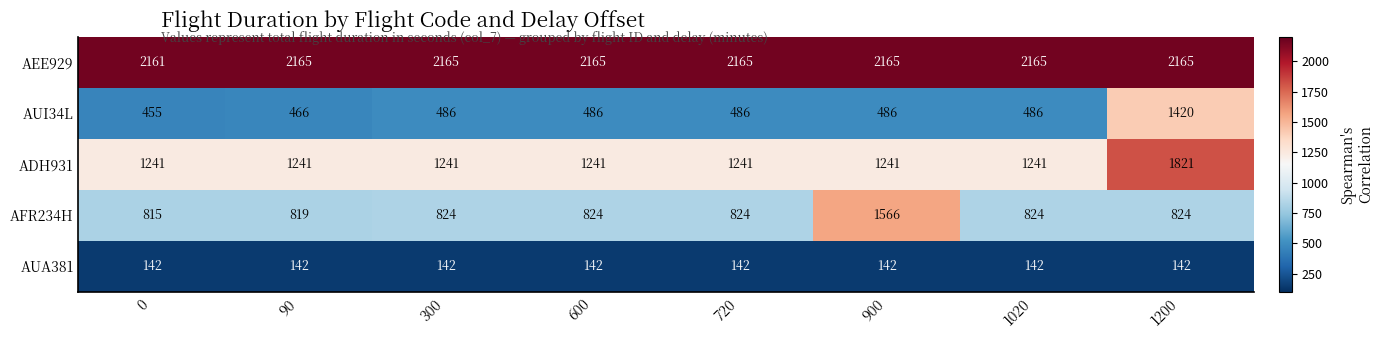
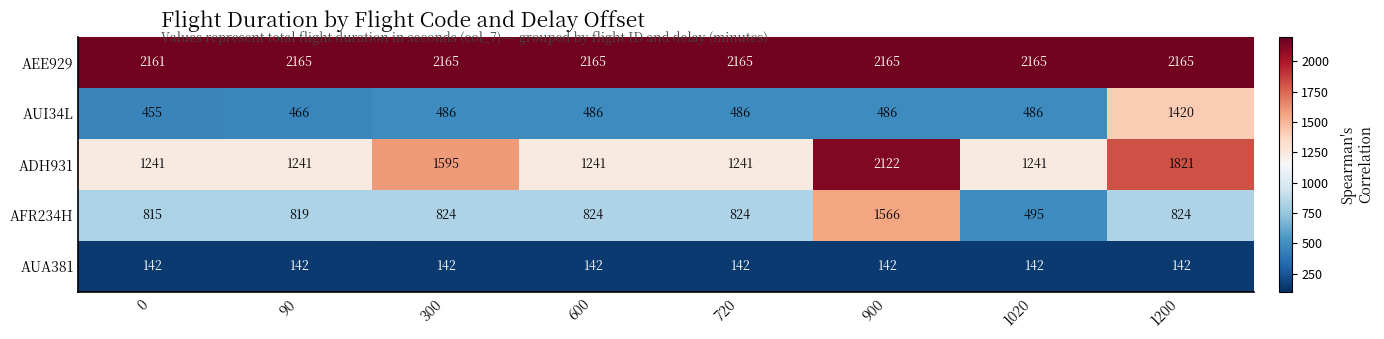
ADH931, 300: 1241 -> 1595
ADH931, 900: 1241 -> 2122
AFR234H, 1020: 824 -> 495
